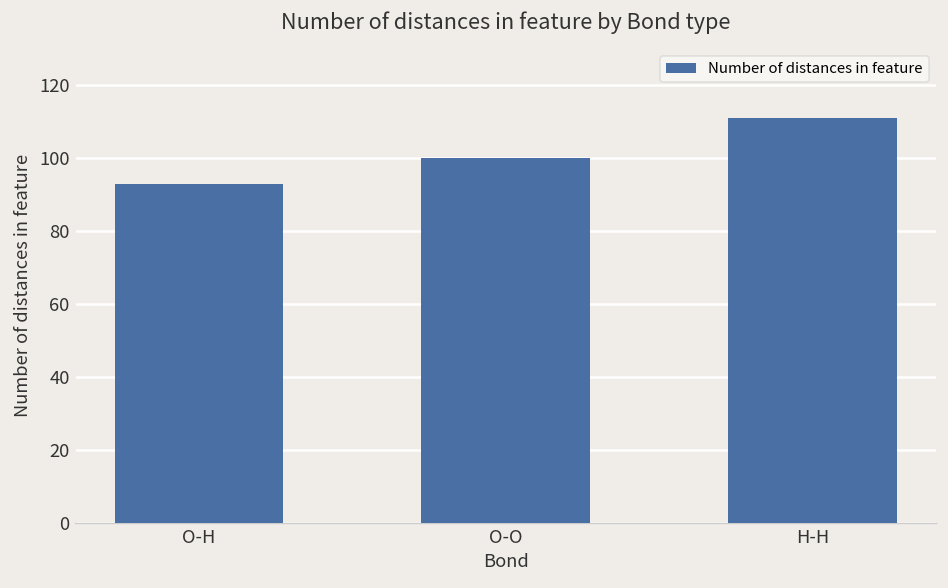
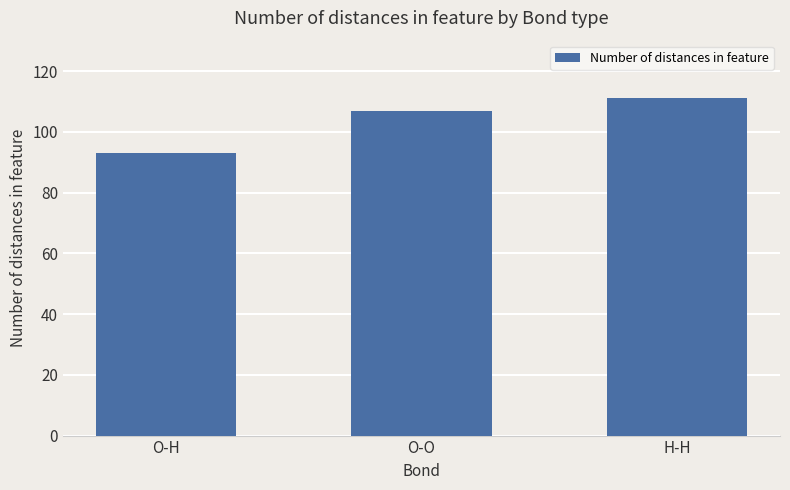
O-O: 100 -> 107
